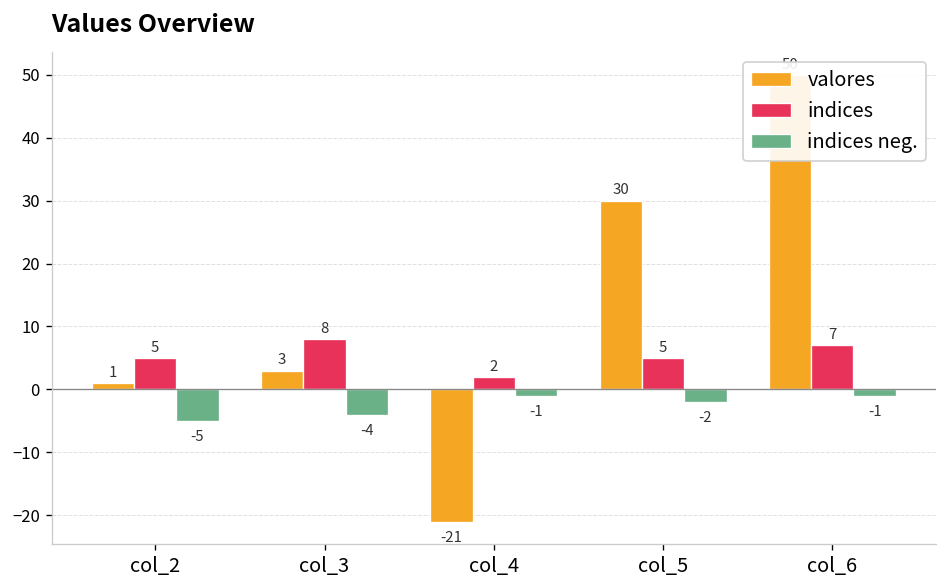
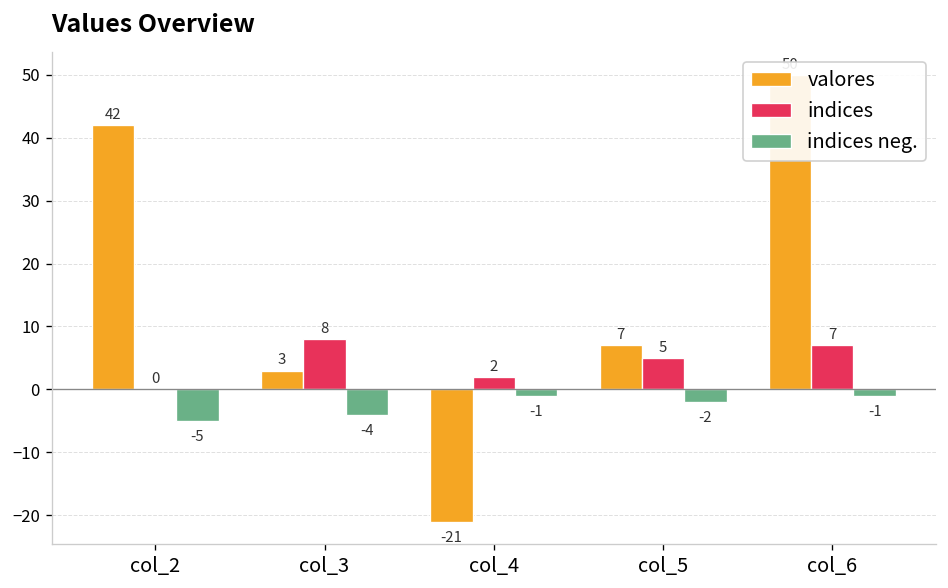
valores, col_2: 1 -> 42
indices, col_2: 5 -> 0
valores, col_5: 30 -> 7
